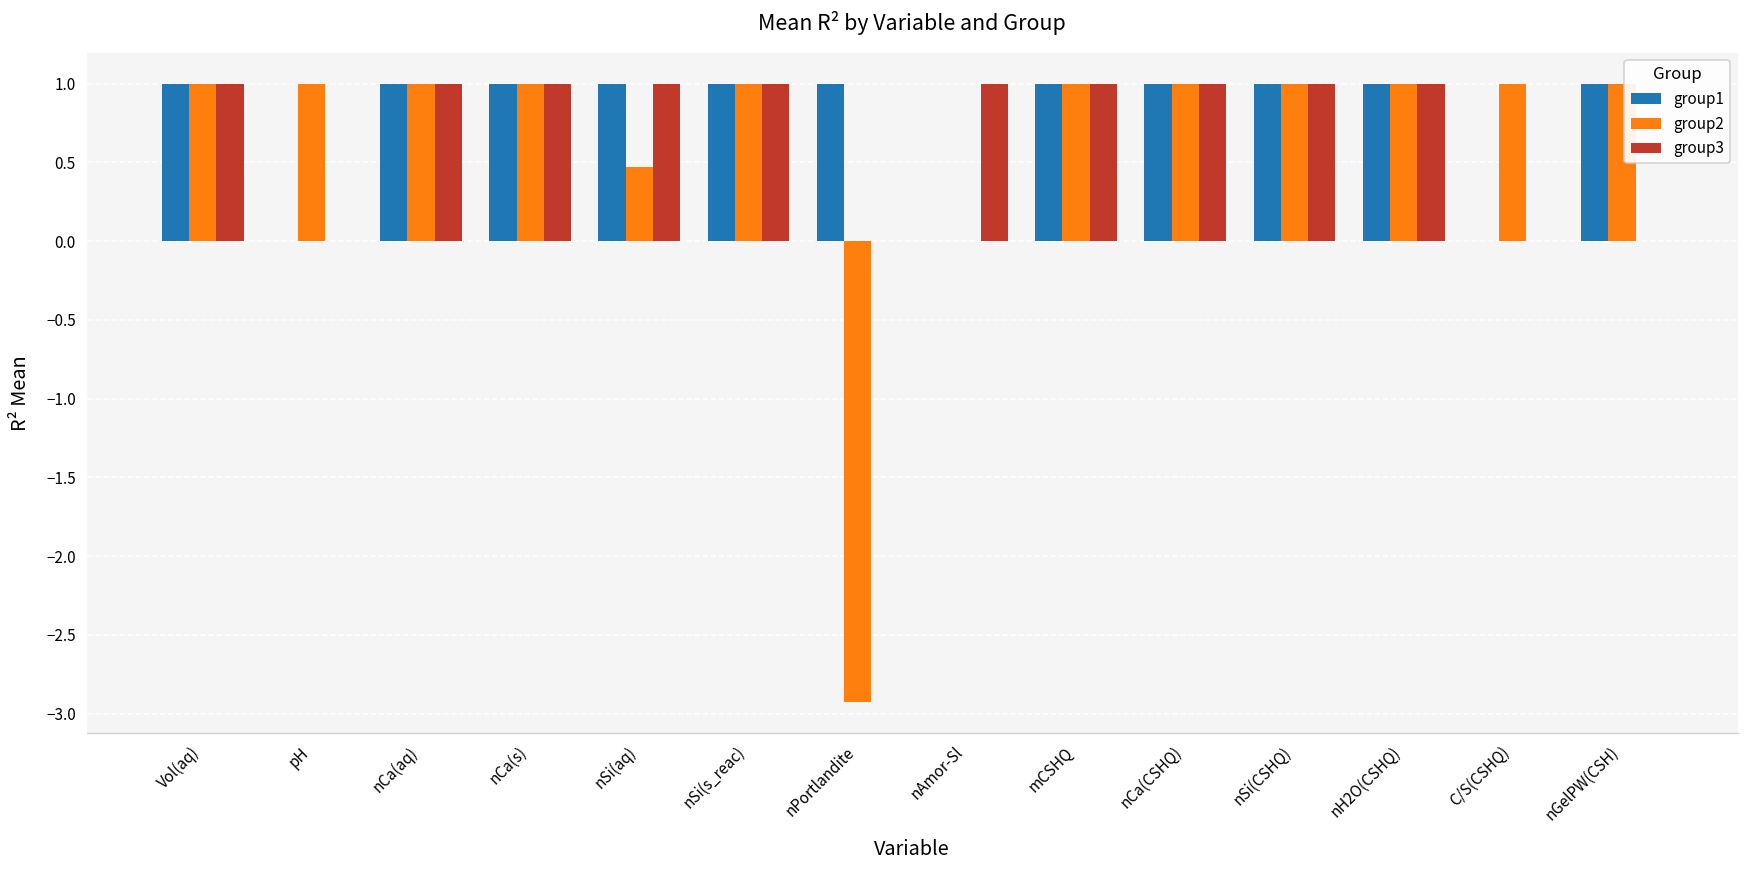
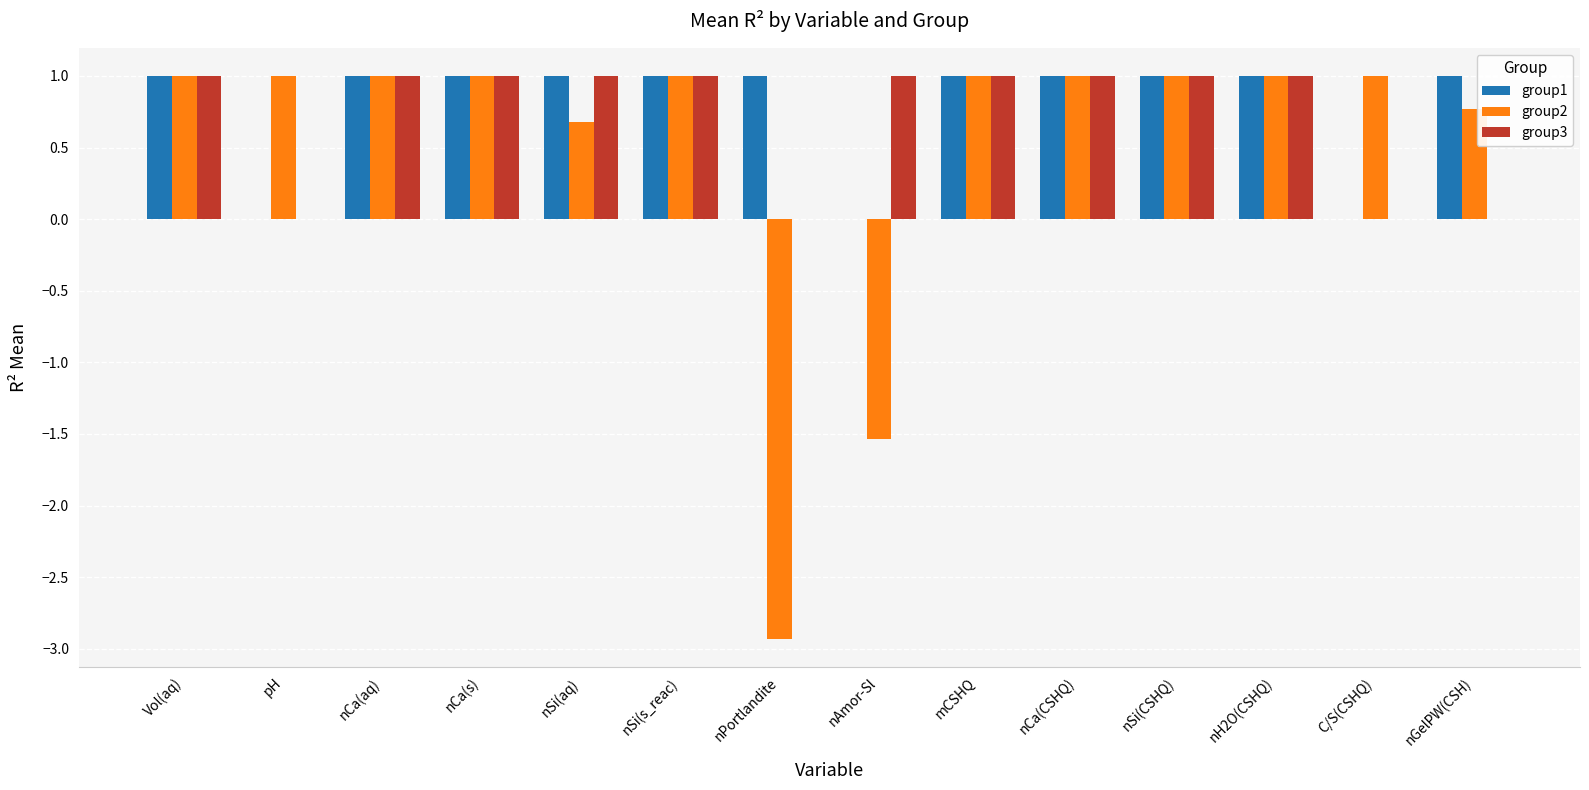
group2, nSi(aq): 0.47 -> 0.68
group2, nAmor-Sl: 0.00 -> -1.53
group2, nGelPW(CSH): 0.99 -> 0.77
